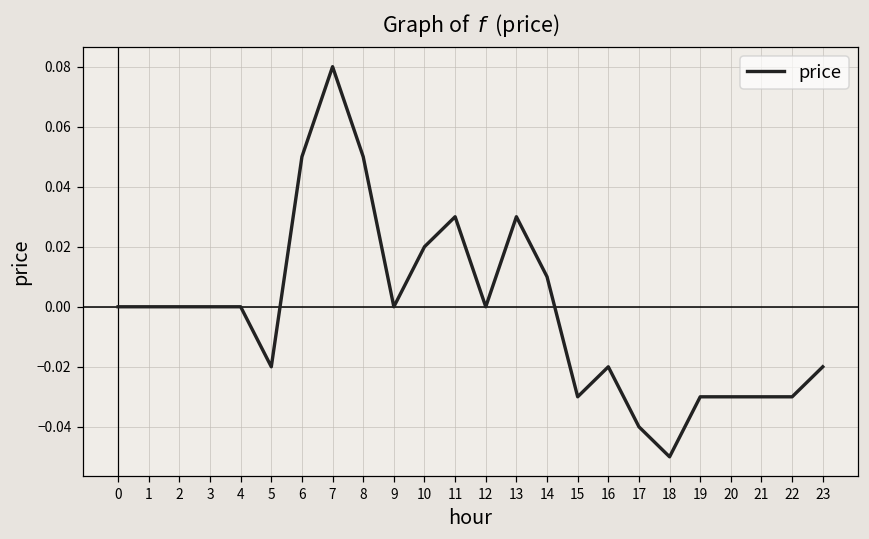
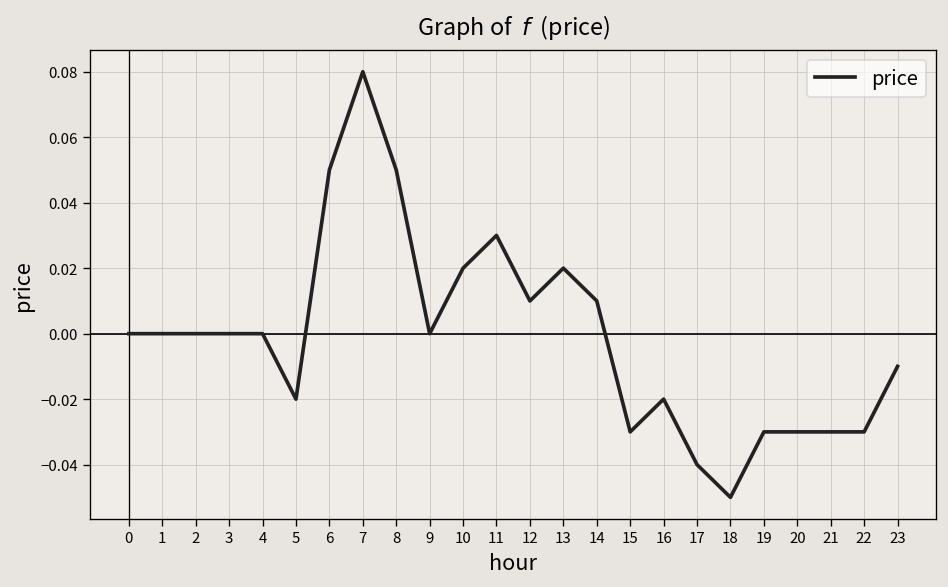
12: 0.00 -> 0.01
13: 0.03 -> 0.02
23: -0.02 -> -0.01
